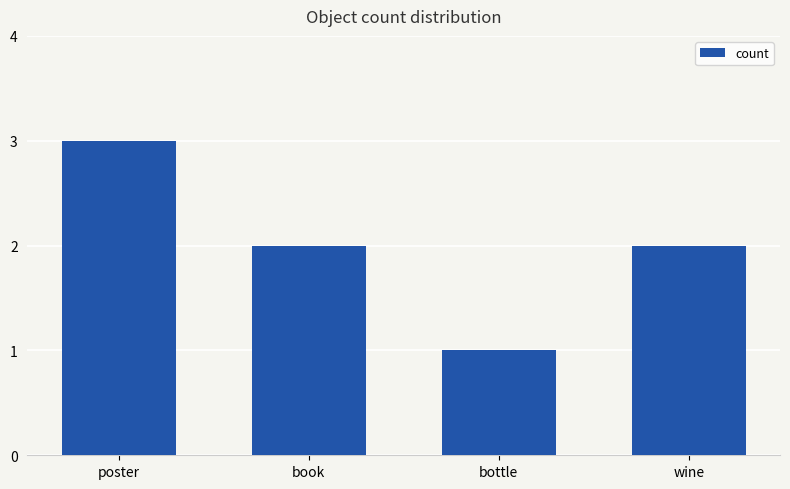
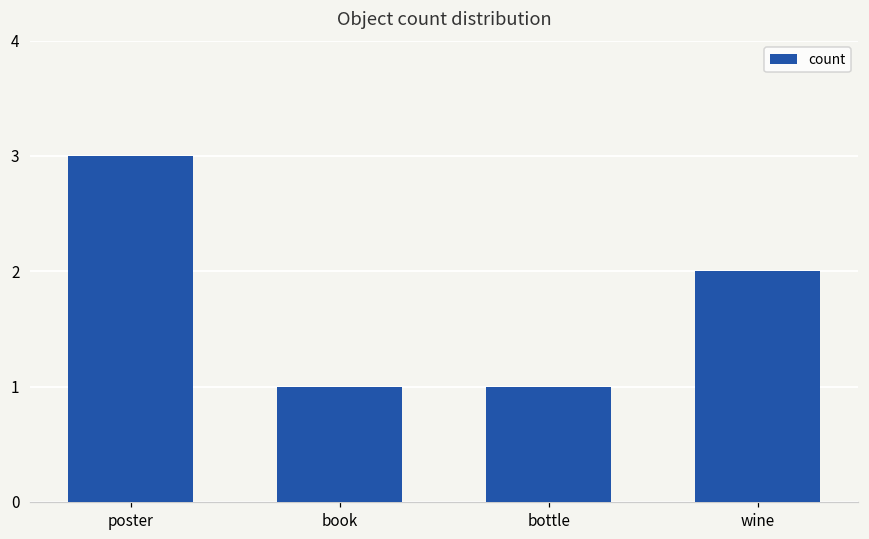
book: 2 -> 1
